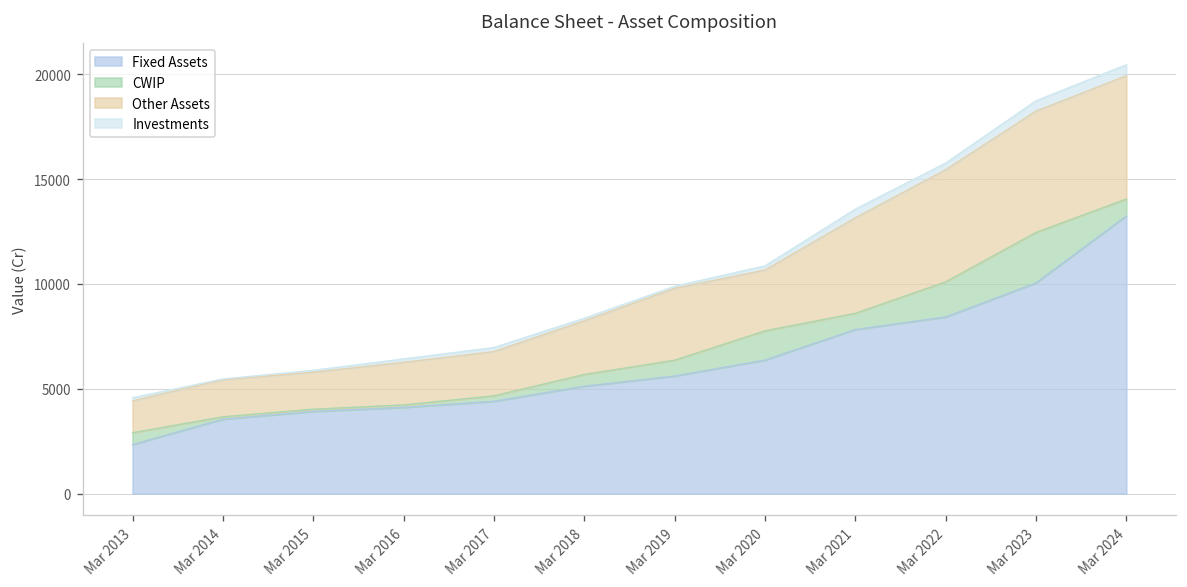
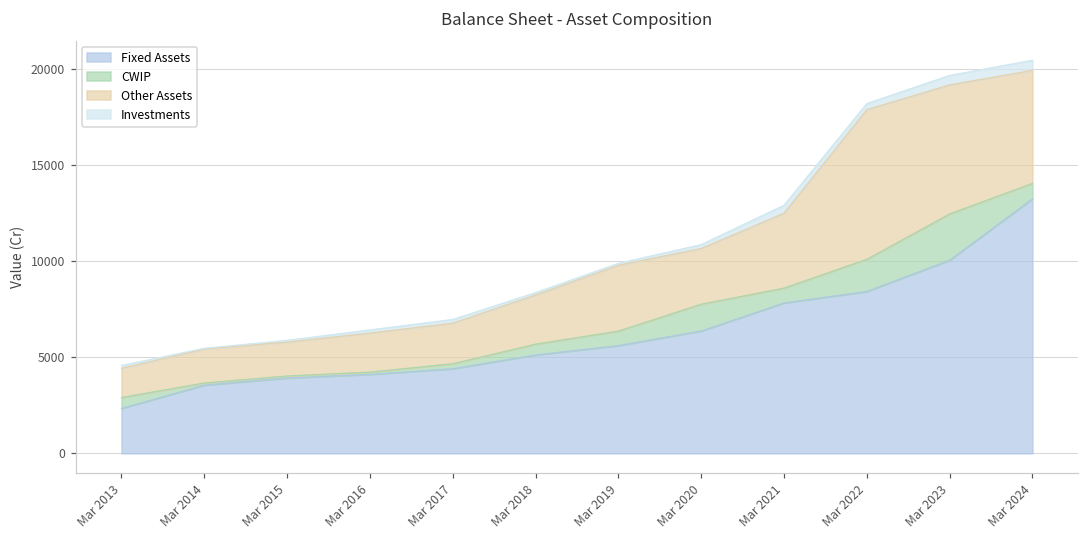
Other Assets, Mar 2021: 4600 -> 3900
Other Assets, Mar 2022: 5300 -> 7800
Other Assets, Mar 2023: 5800 -> 6700
